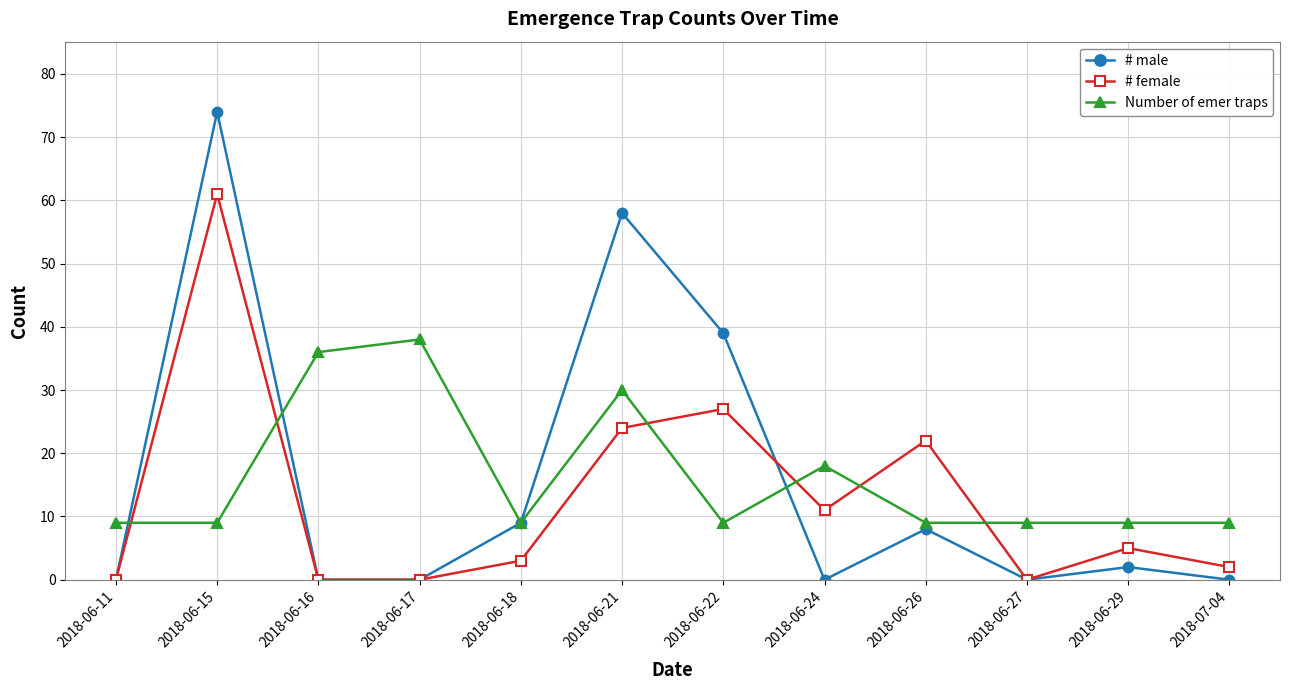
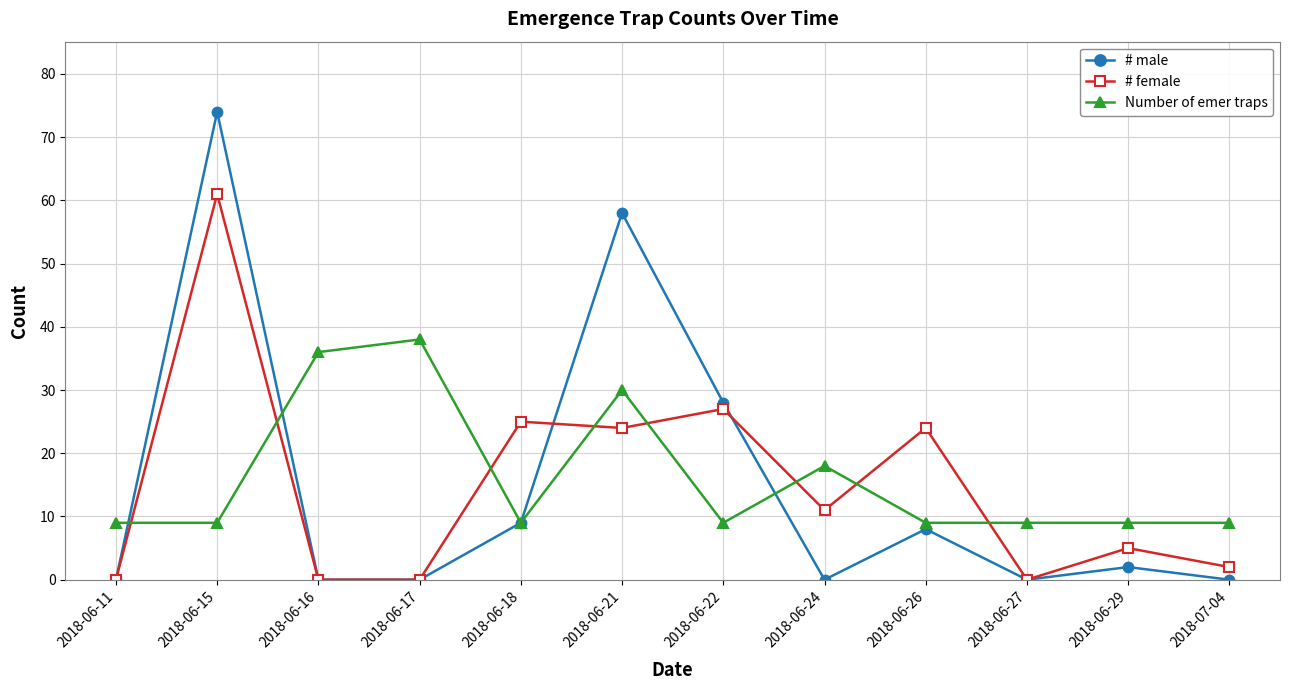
# female, 2018-06-18: 3 -> 25
# male, 2018-06-22: 39 -> 28
# female, 2018-06-26: 22 -> 24
